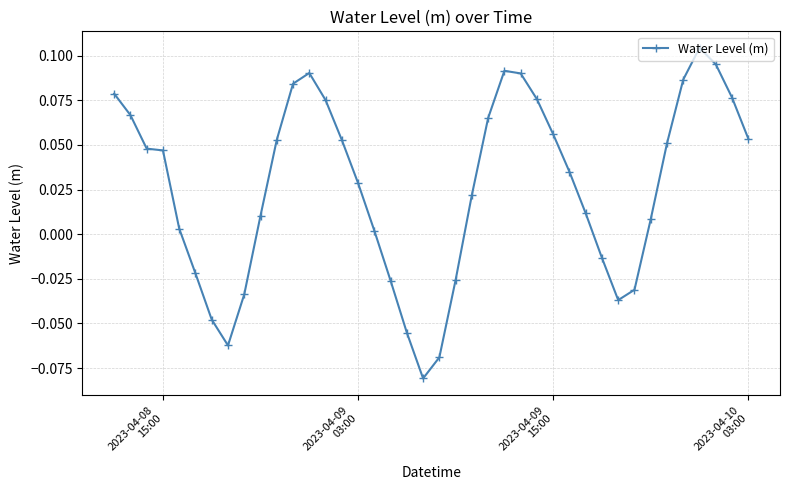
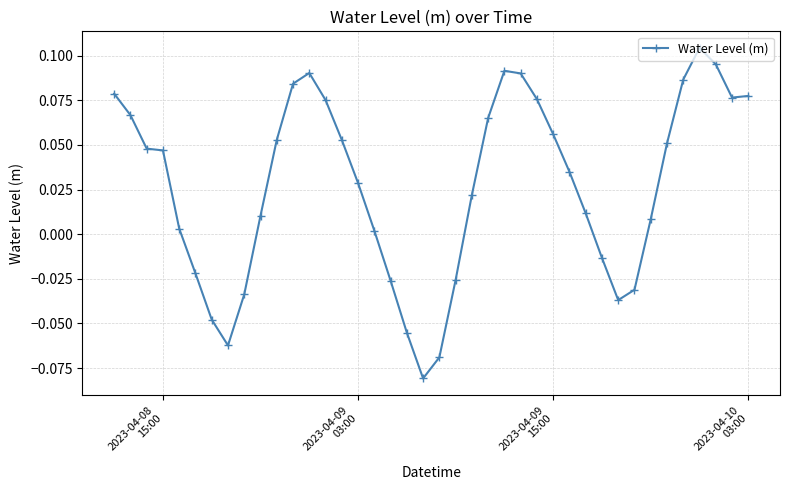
2023-04-10 03:00: 0.054 -> 0.077
